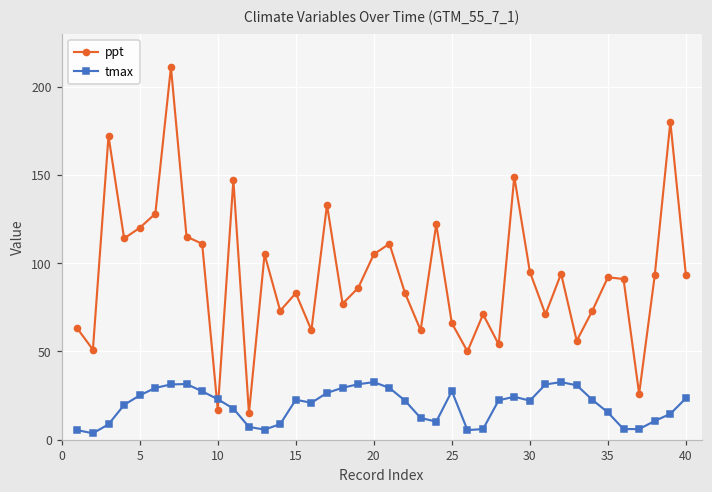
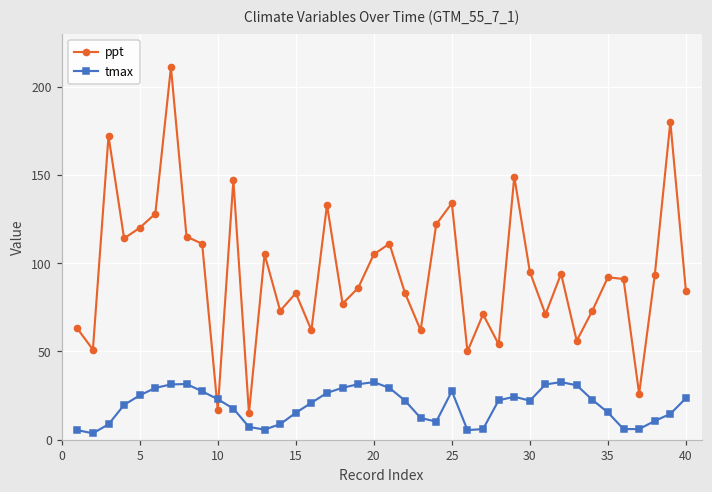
tmax, 15: 23 -> 15
ppt, 25: 66 -> 134
ppt, 40: 93 -> 84
